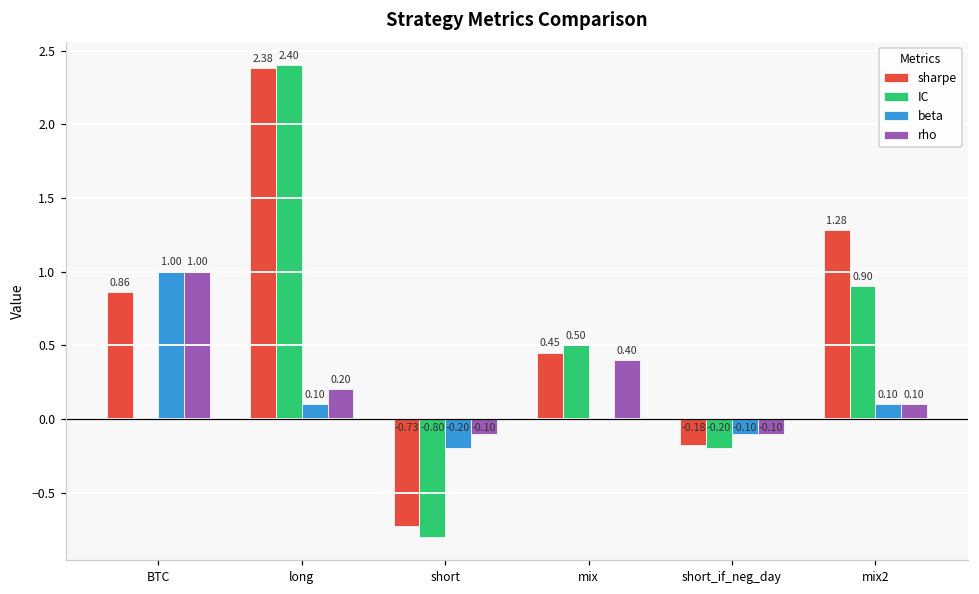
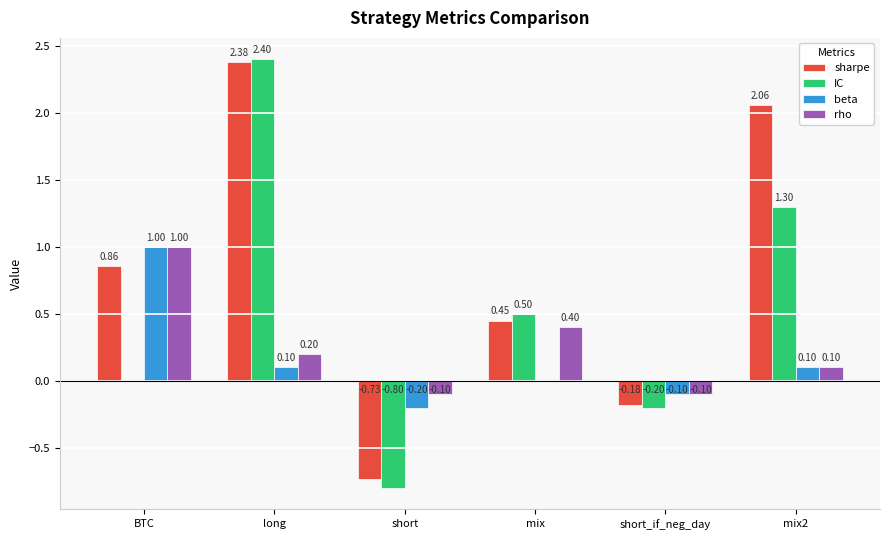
sharpe, mix2: 1.28 -> 2.06
IC, mix2: 0.90 -> 1.30
